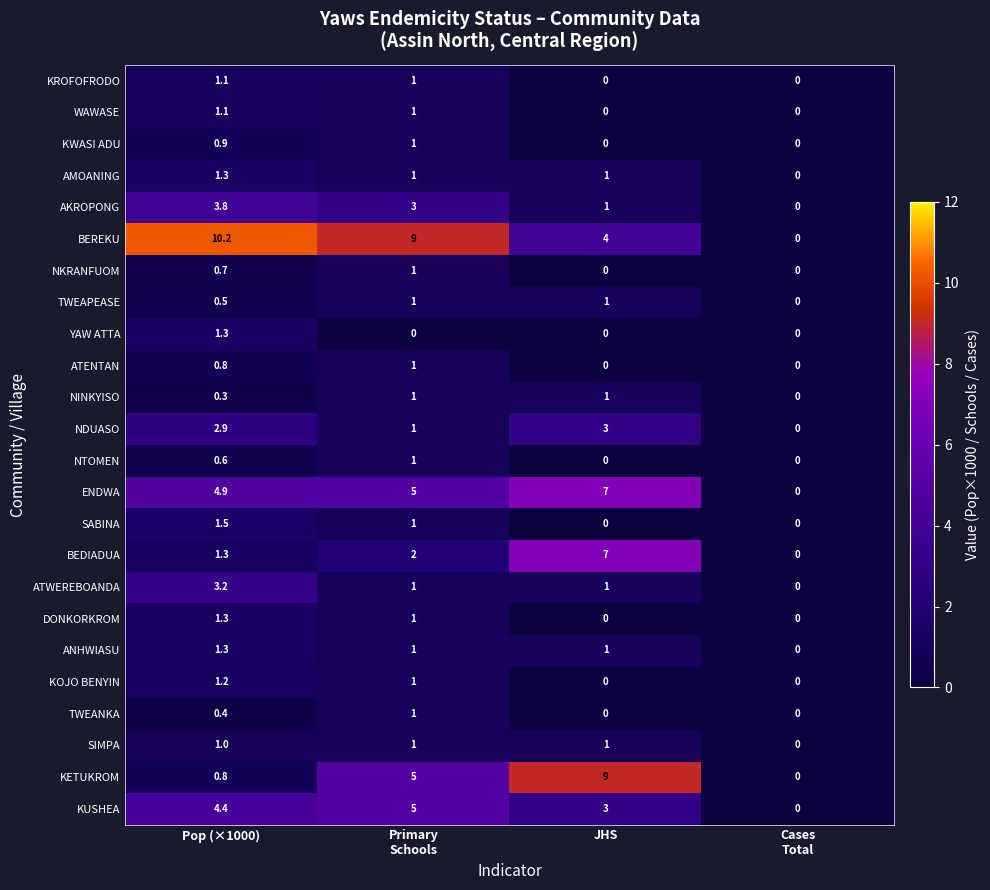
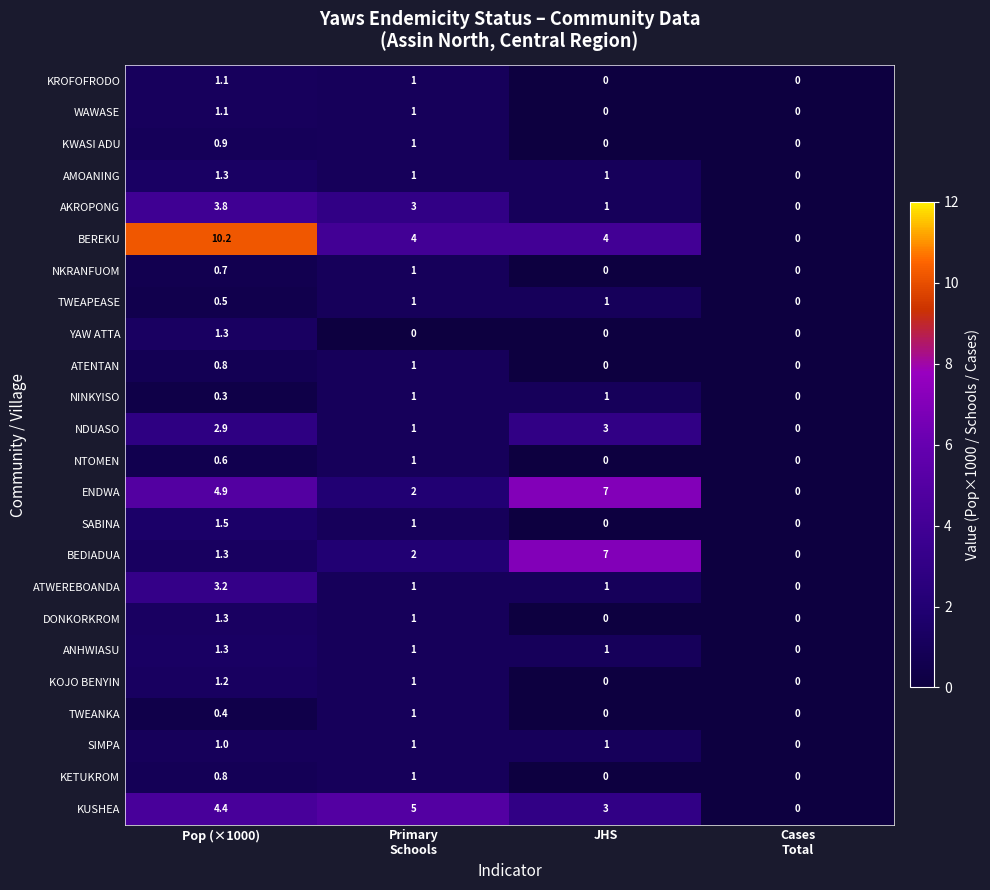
BEREKU, Primary Schools: 9 -> 4
ENDWA, Primary Schools: 5 -> 2
KETUKROM, Primary Schools: 5 -> 1
KETUKROM, JHS: 9 -> 0
